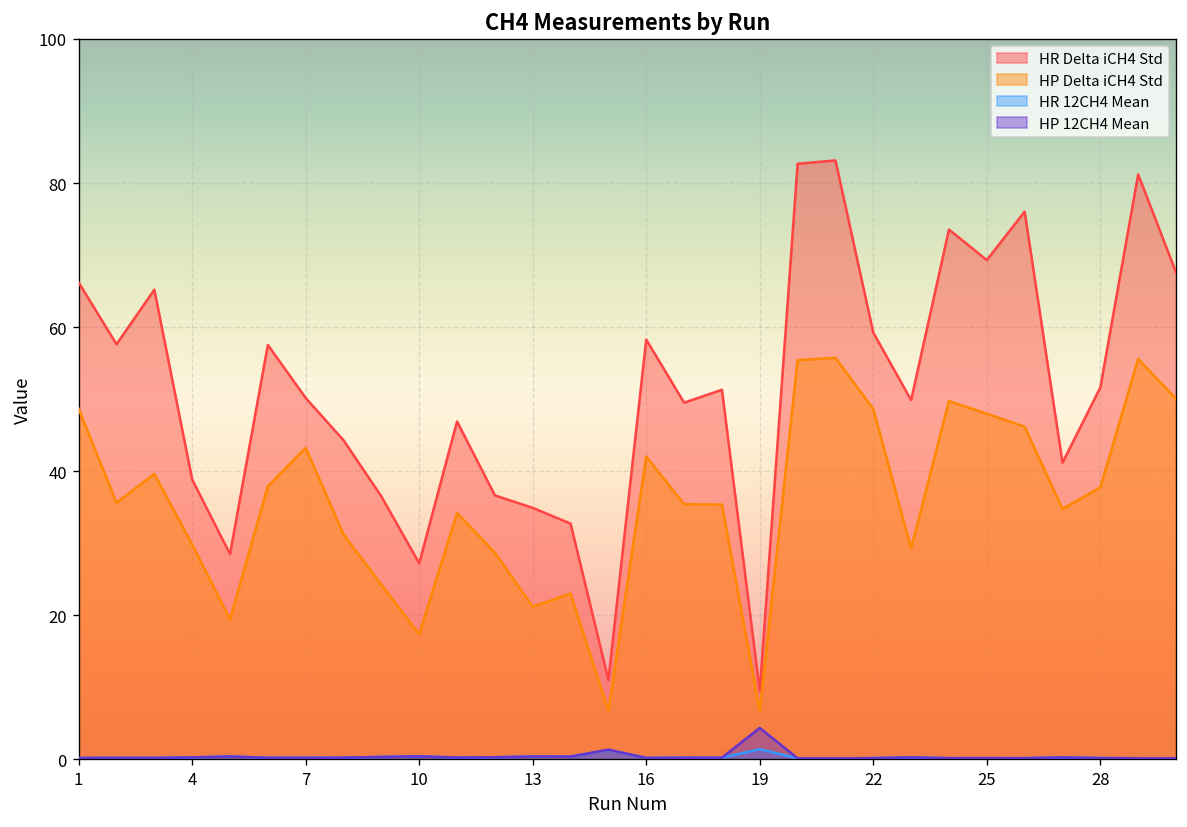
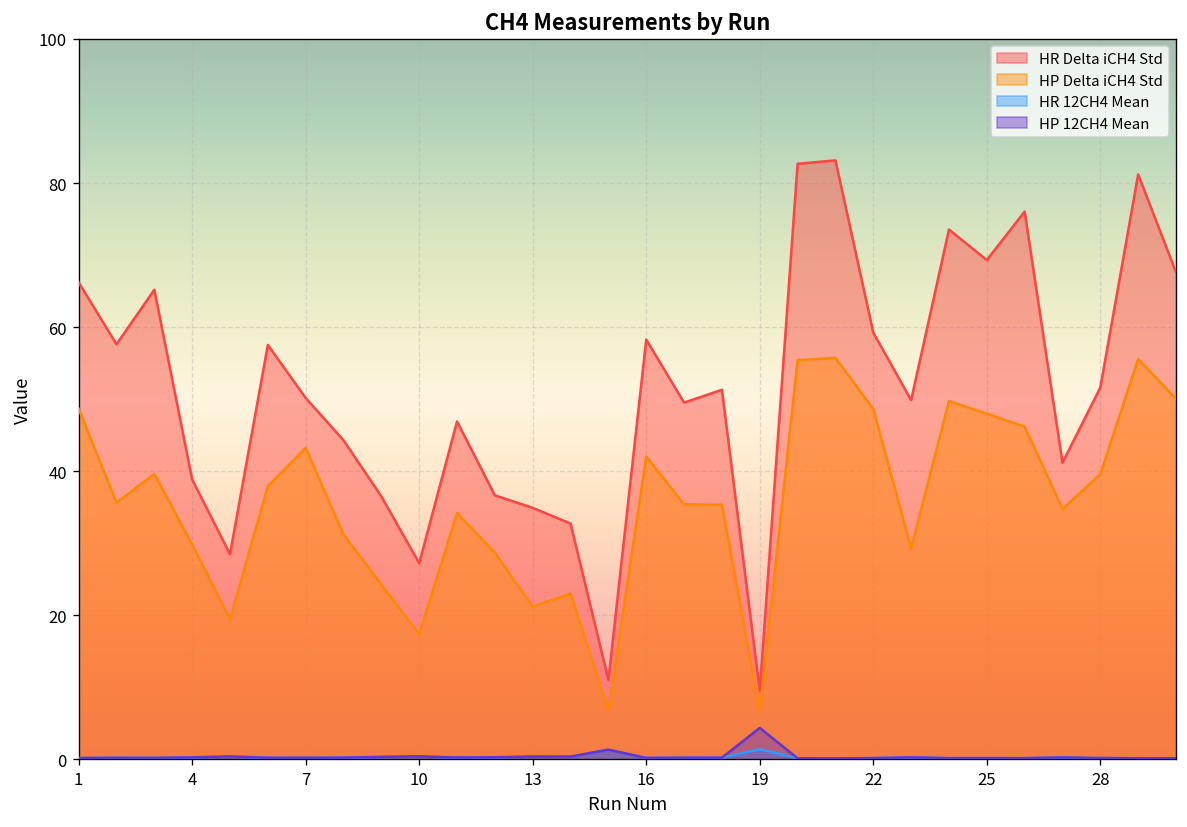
HP Delta iCH4 Std, 28: 38 -> 40
